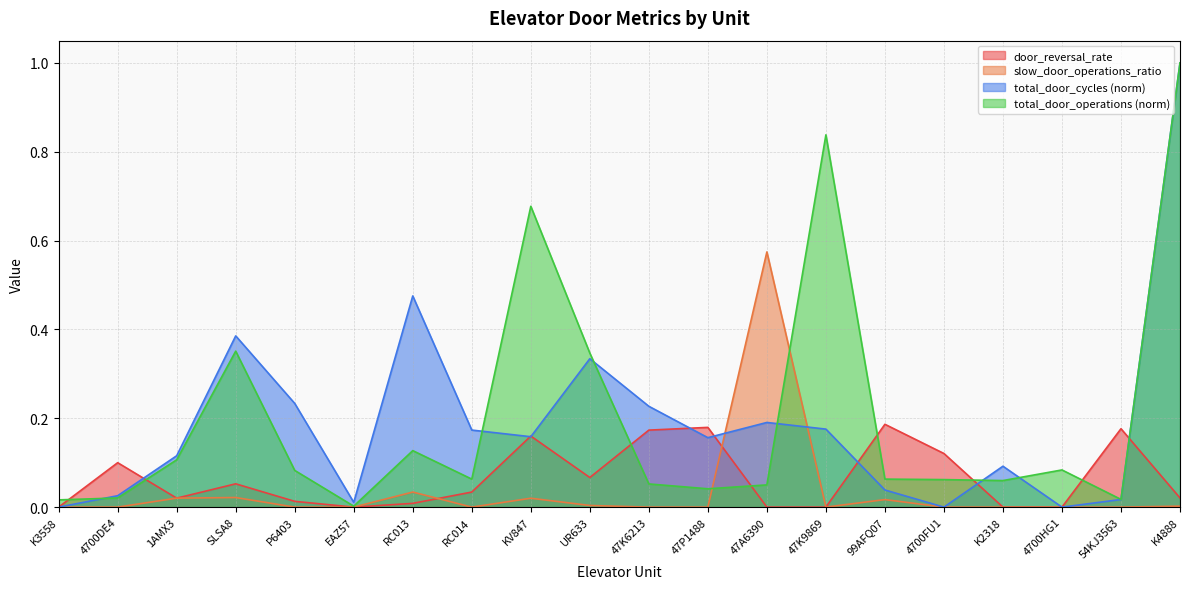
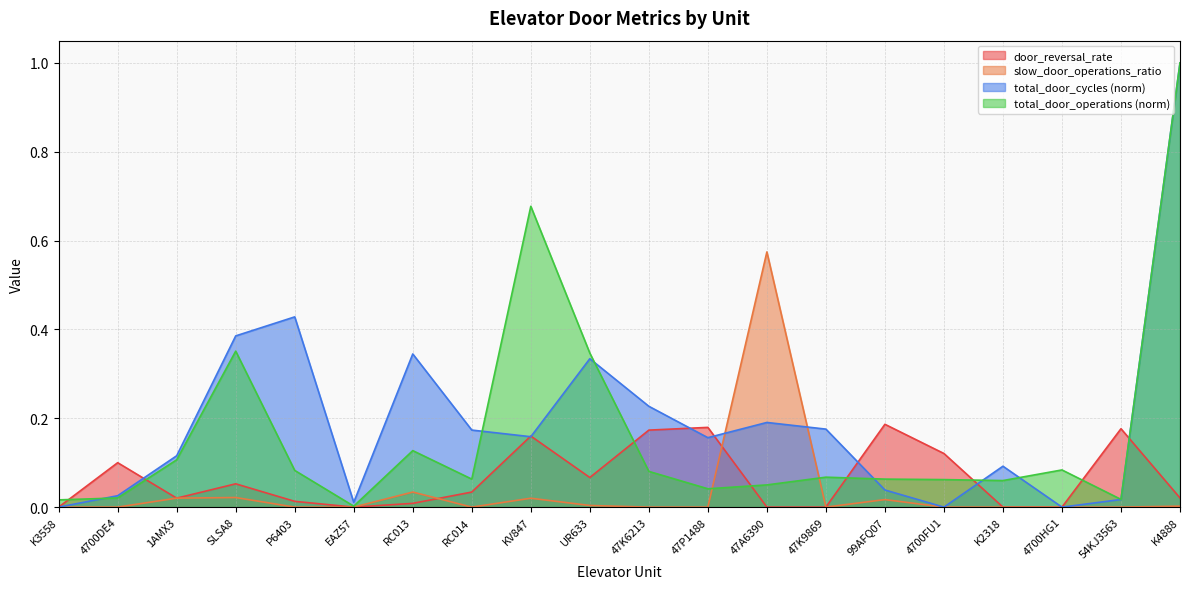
total_door_cycles (norm), P6403: 0.23 -> 0.43
total_door_cycles (norm), RC013: 0.48 -> 0.34
total_door_operations (norm), 47K6213: 0.05 -> 0.08
total_door_operations (norm), 47K9869: 0.84 -> 0.07
